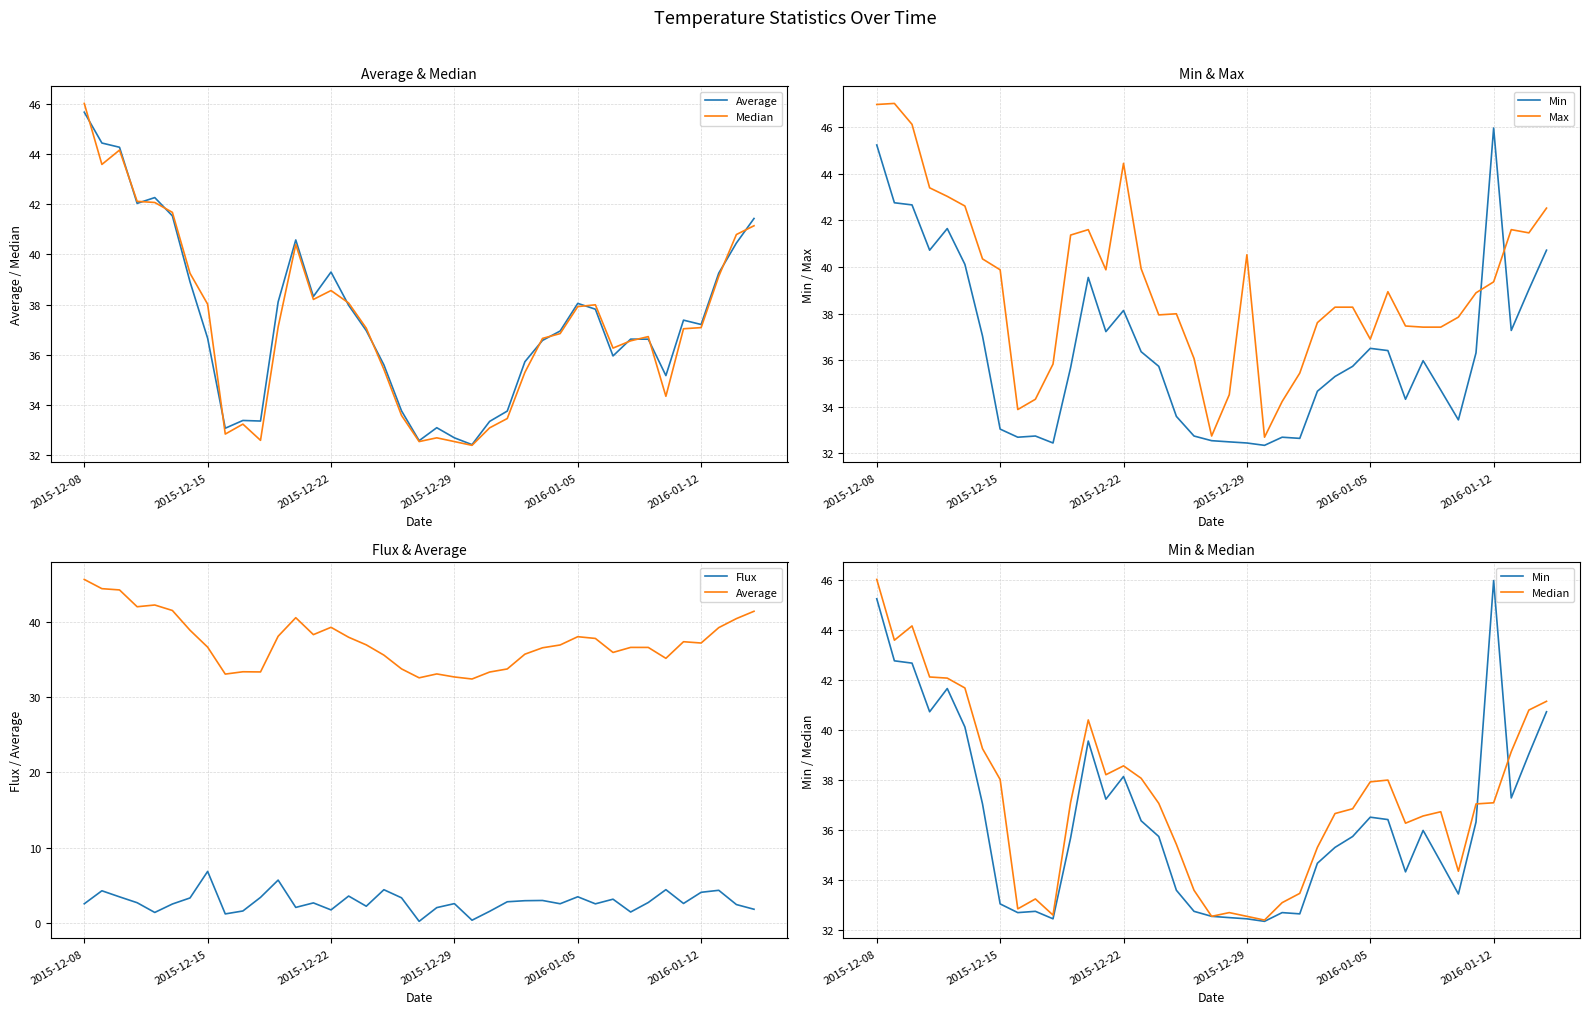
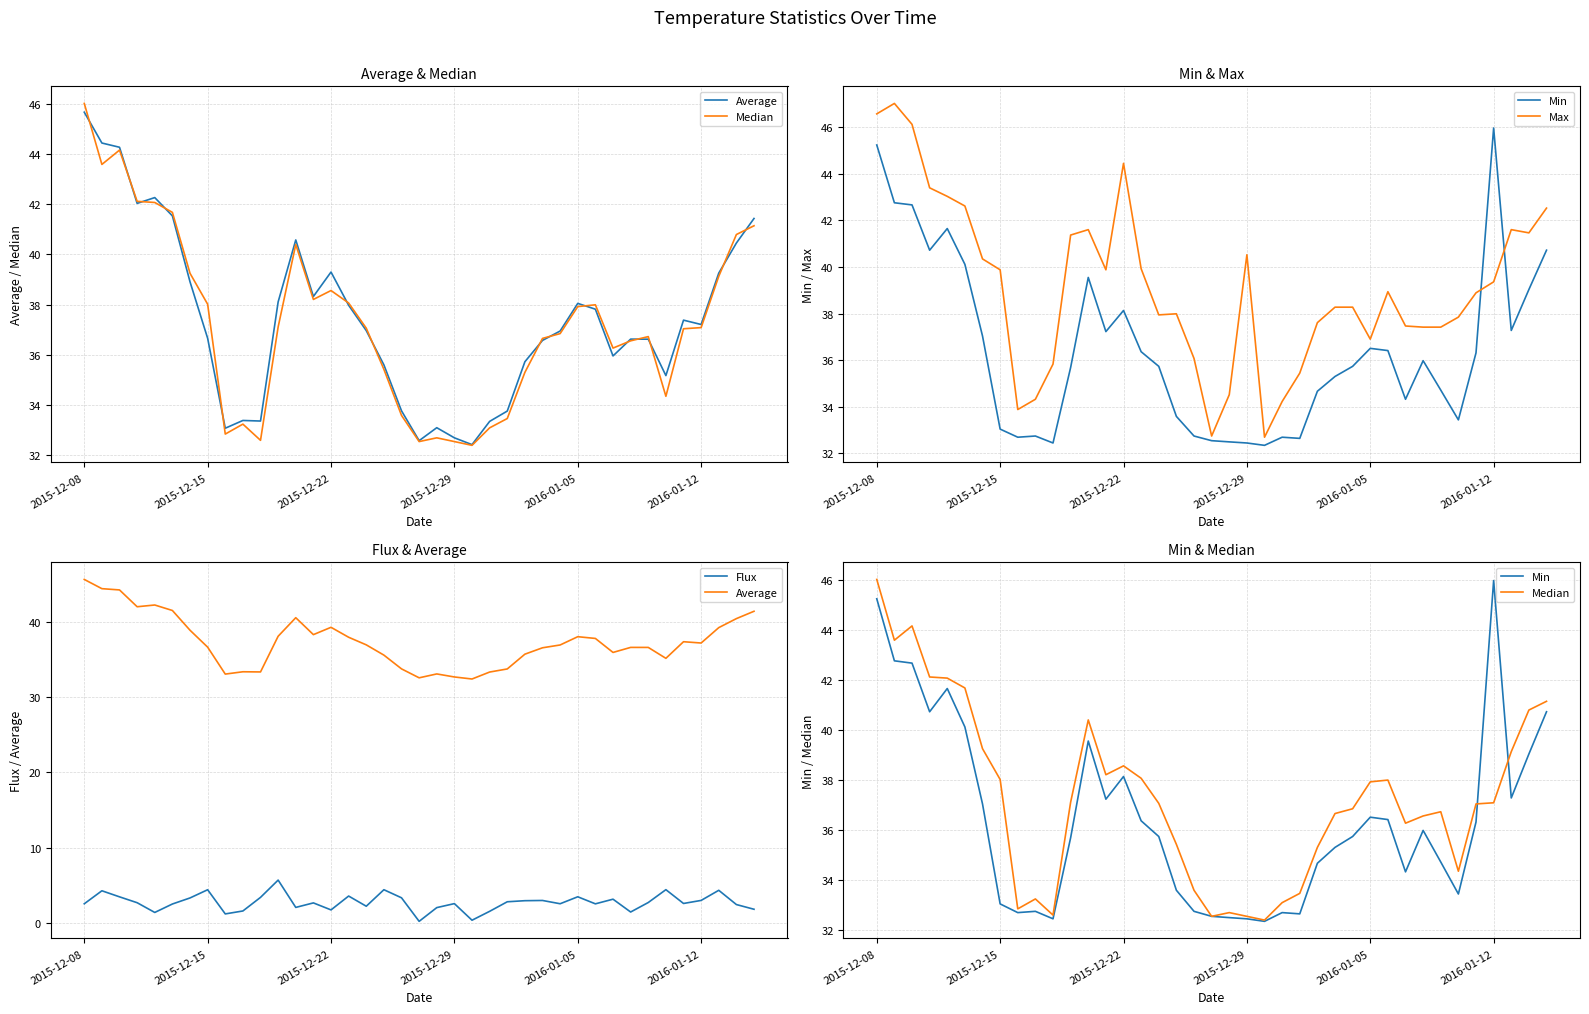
Min & Max, Max, 2015-12-08: 47.0 -> 46.6
Flux & Average, Flux, 2015-12-15: 7 -> 4
Flux & Average, Flux, 2016-01-12: 4 -> 3
